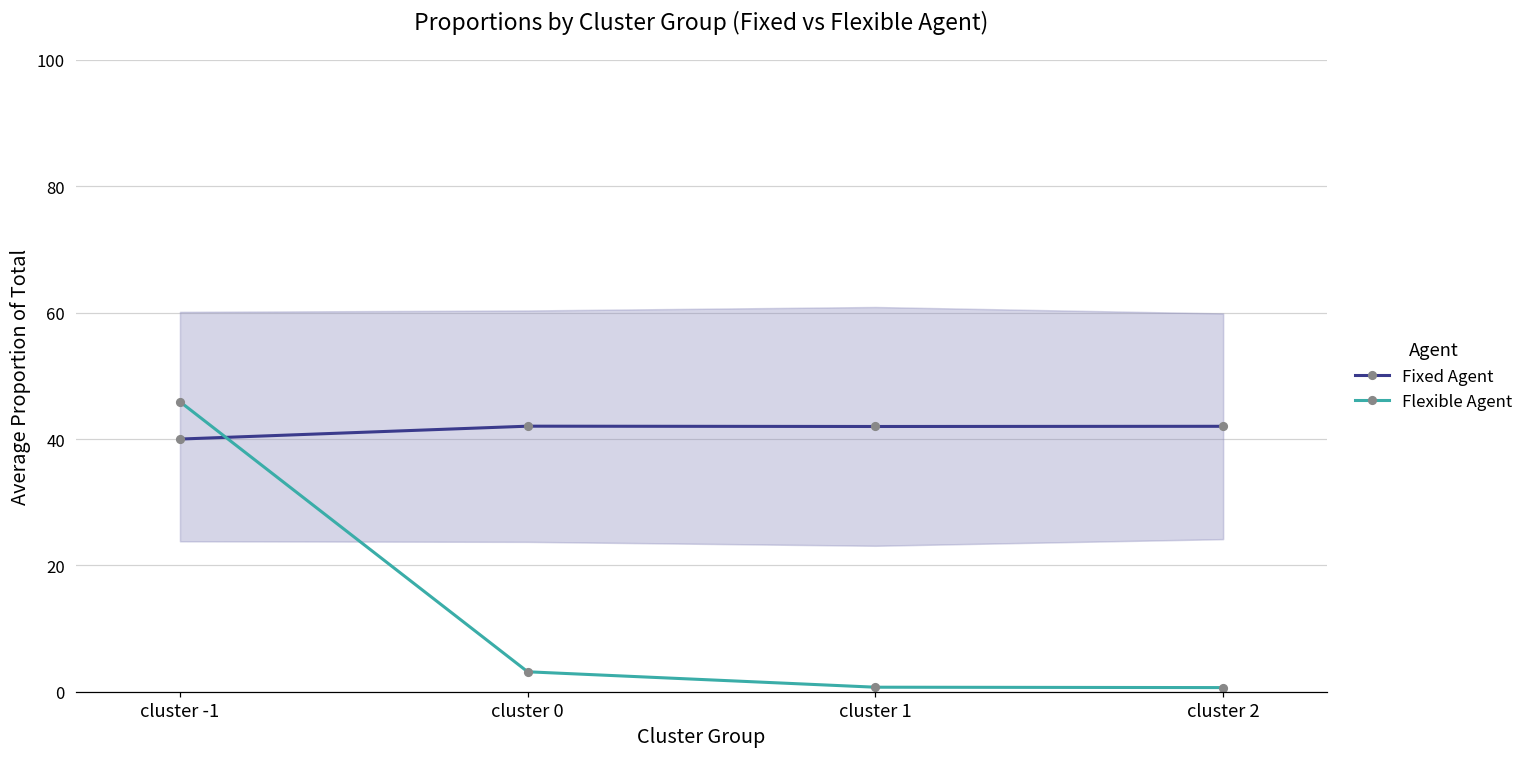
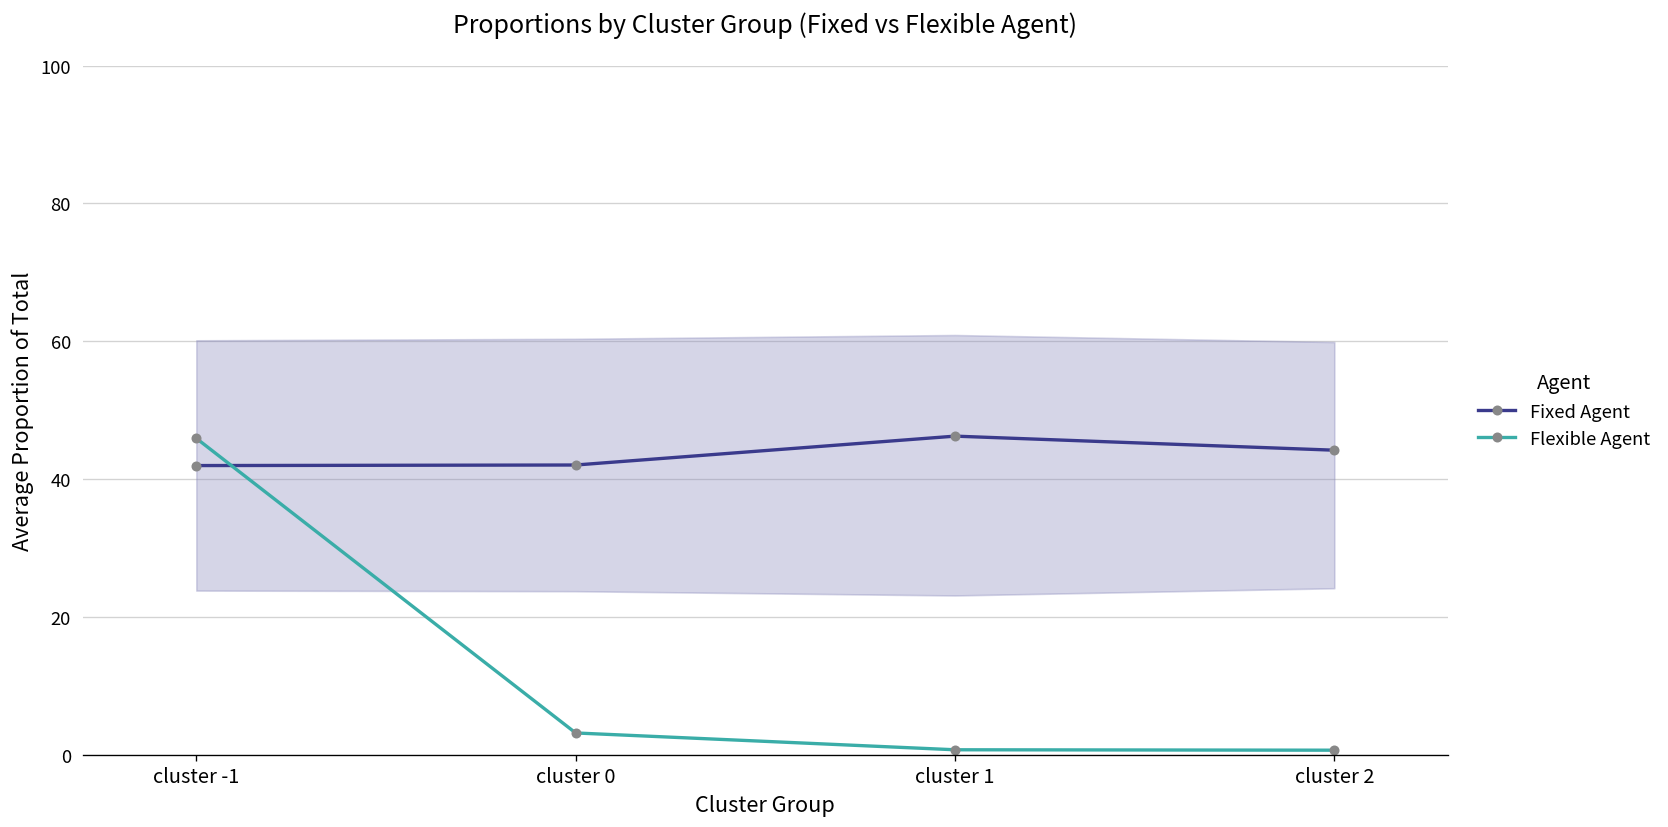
Fixed Agent, cluster -1: 40 -> 42
Fixed Agent, cluster 1: 42 -> 46
Fixed Agent, cluster 2: 42 -> 44
